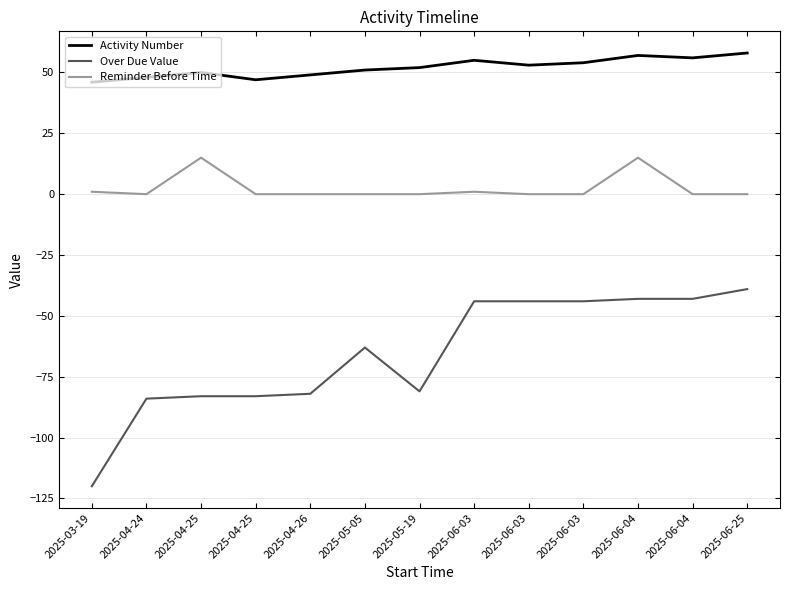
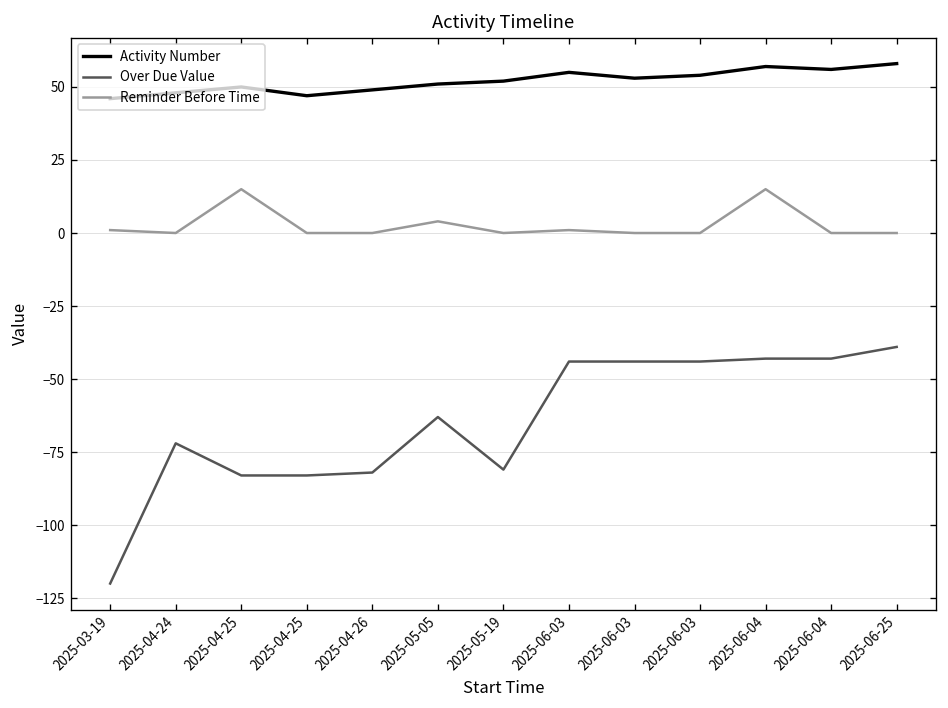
Over Due Value, 2025-04-24: -84 -> -72
Reminder Before Time, 2025-05-05: 0 -> 4
